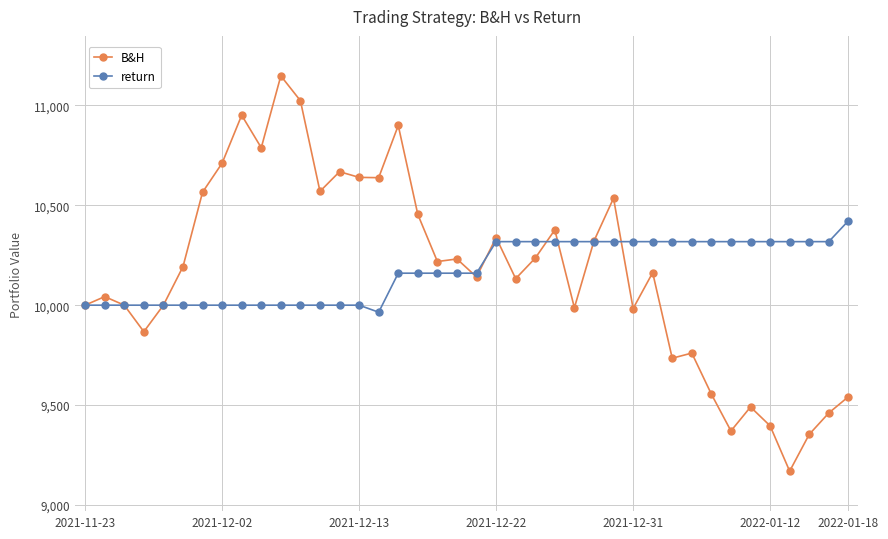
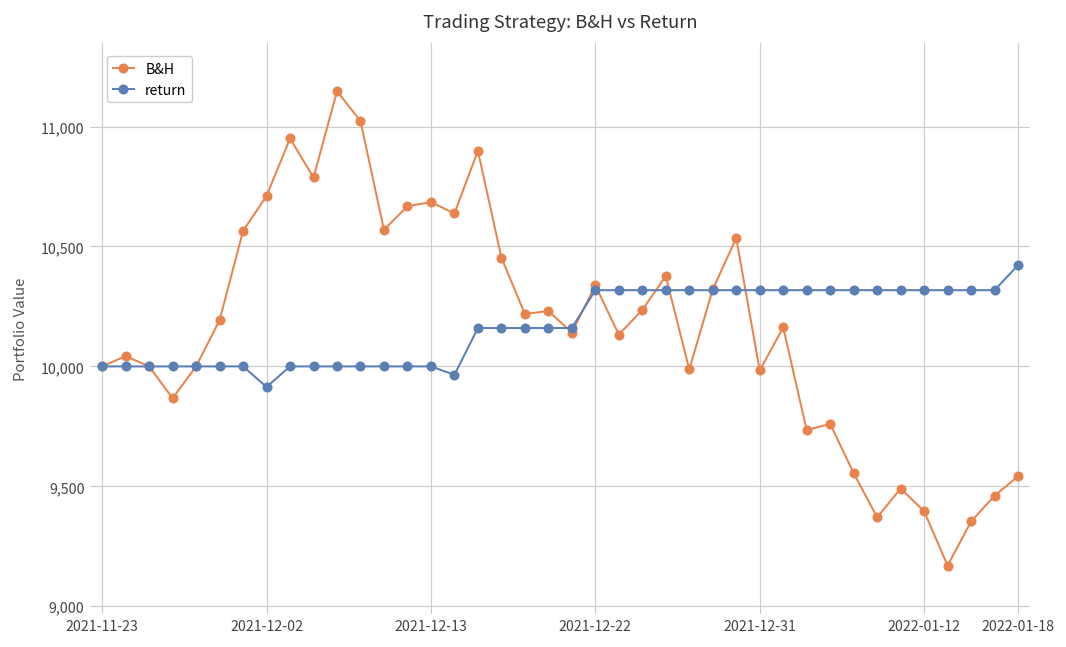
return, 2021-12-02: 10,000 -> 9,910
B&H, 2021-12-13: 10,640 -> 10,680
